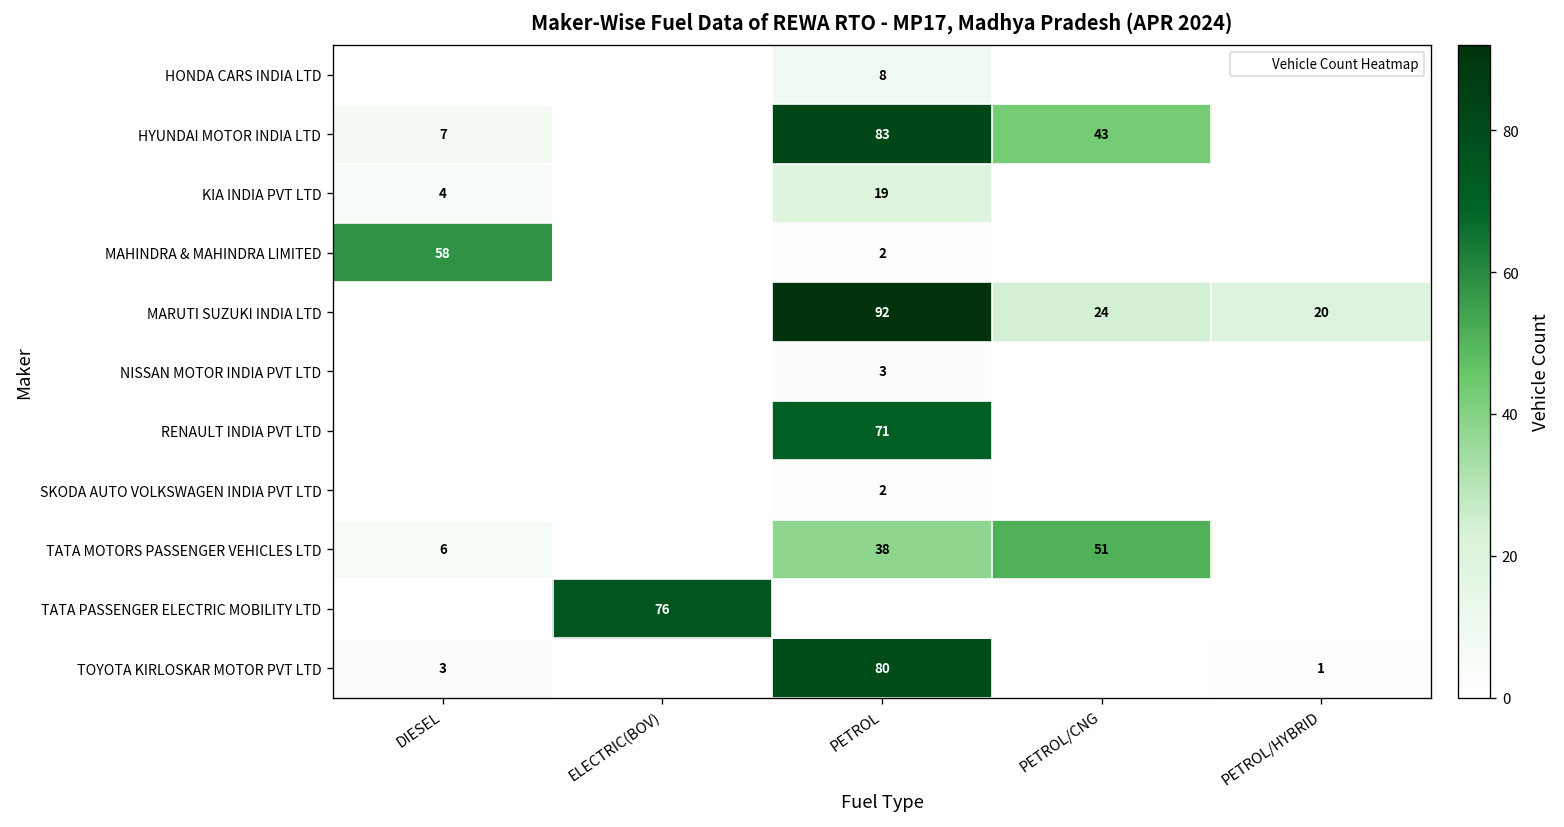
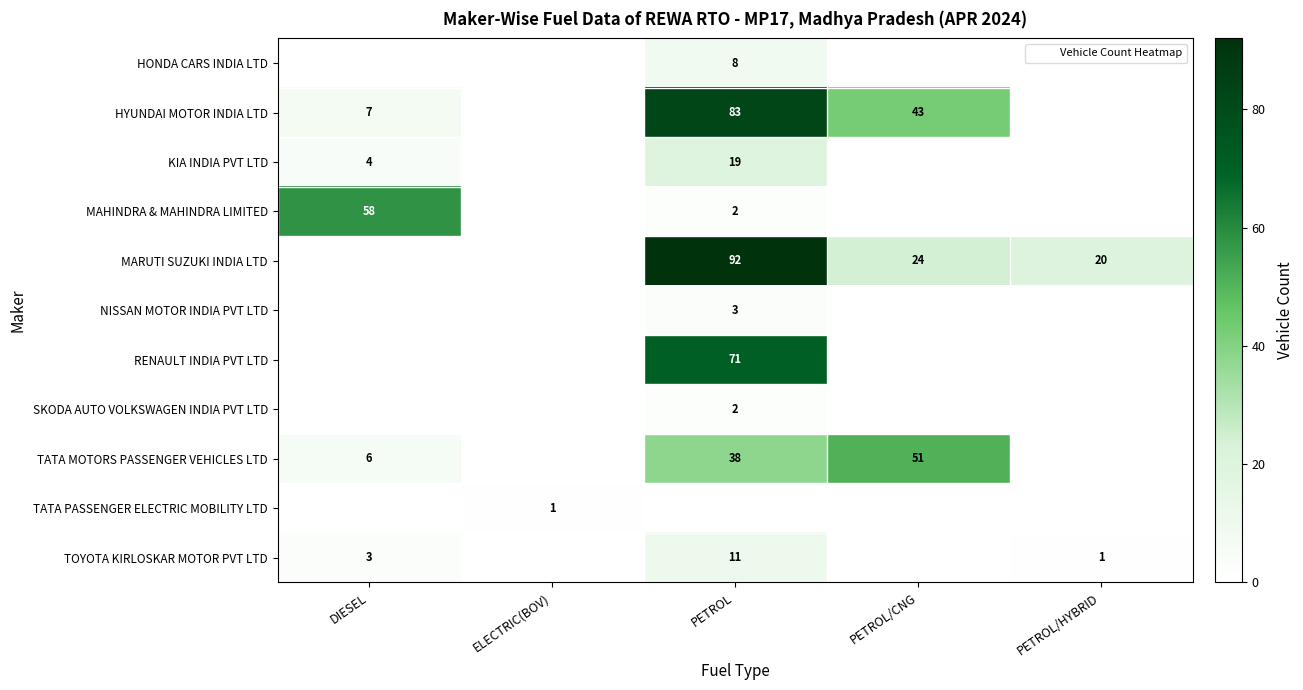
TATA PASSENGER ELECTRIC MOBILITY LTD, ELECTRIC(BOV): 76 -> 1
TOYOTA KIRLOSKAR MOTOR PVT LTD, PETROL: 80 -> 11
